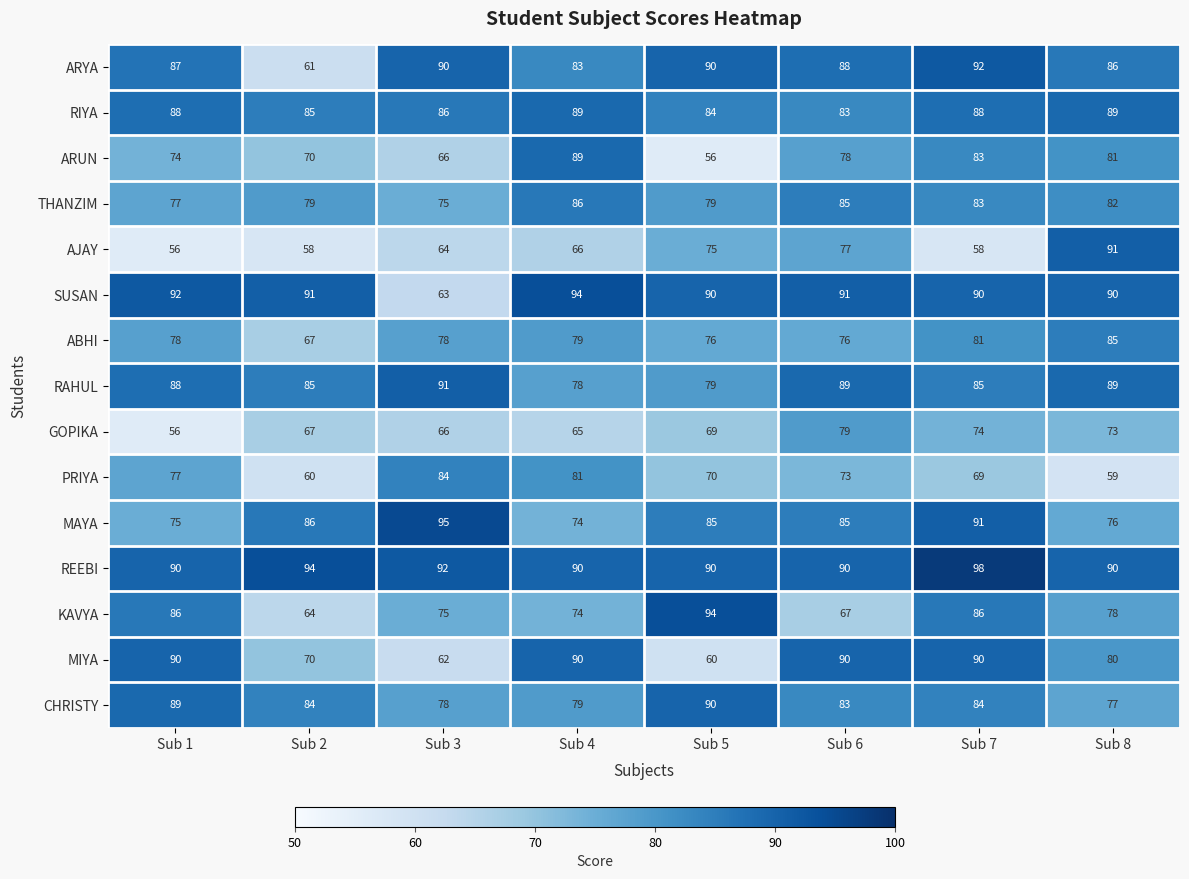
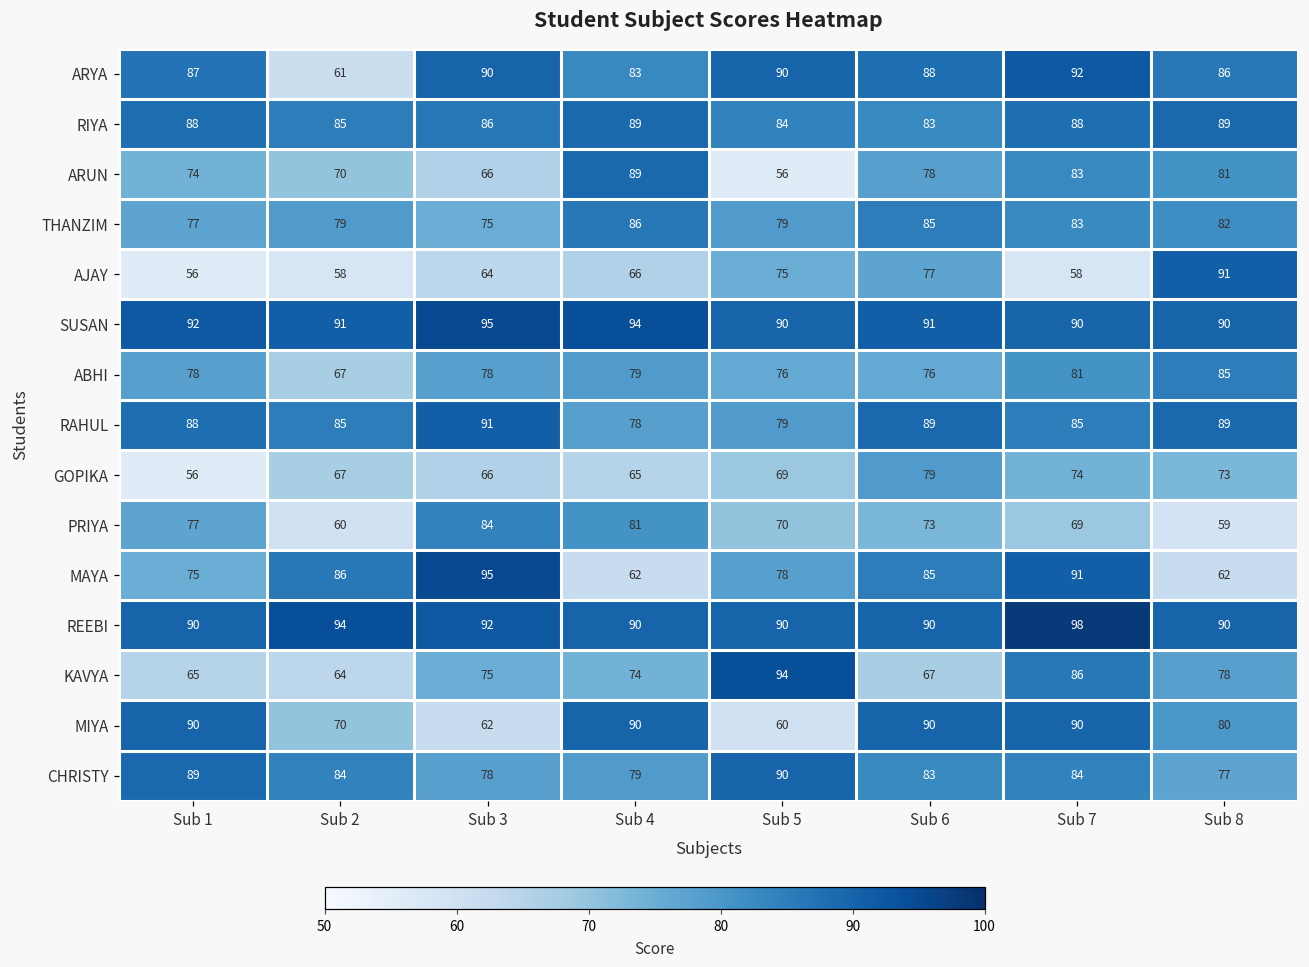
SUSAN, Sub 3: 63 -> 95
MAYA, Sub 4: 74 -> 62
MAYA, Sub 5: 85 -> 78
MAYA, Sub 8: 76 -> 62
KAVYA, Sub 1: 86 -> 65
